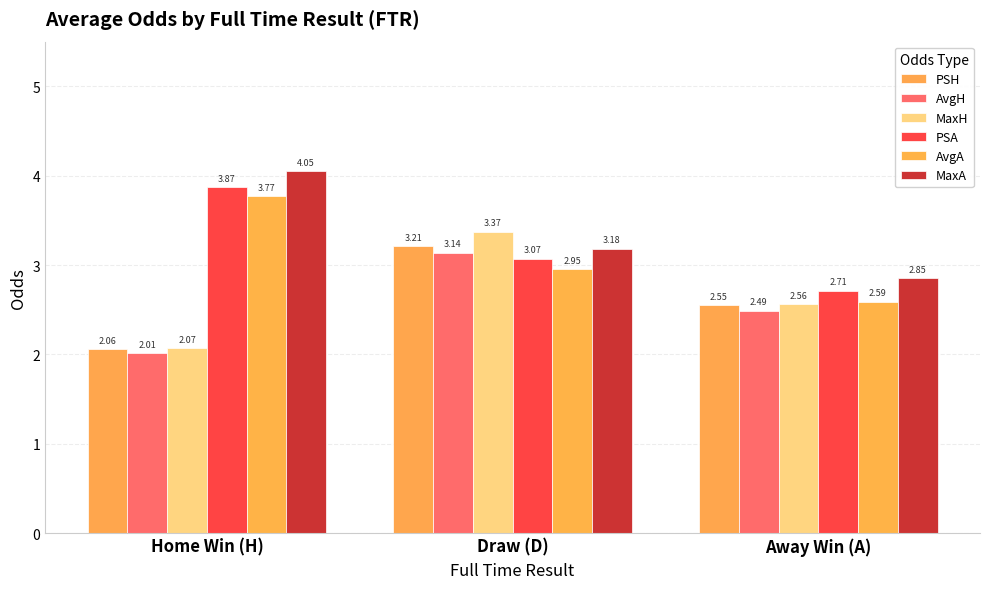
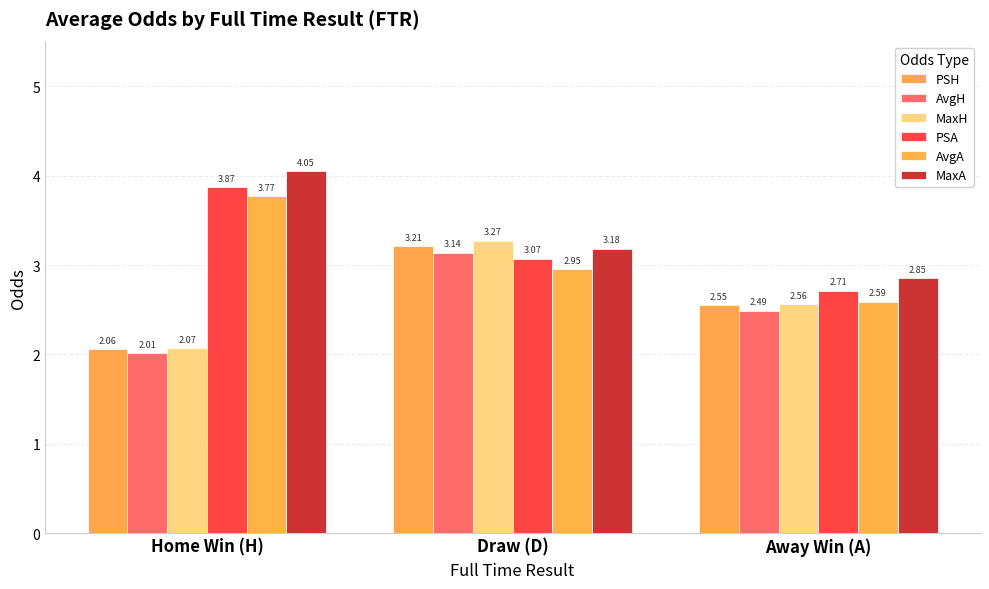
MaxH, Draw (D): 3.37 -> 3.27
